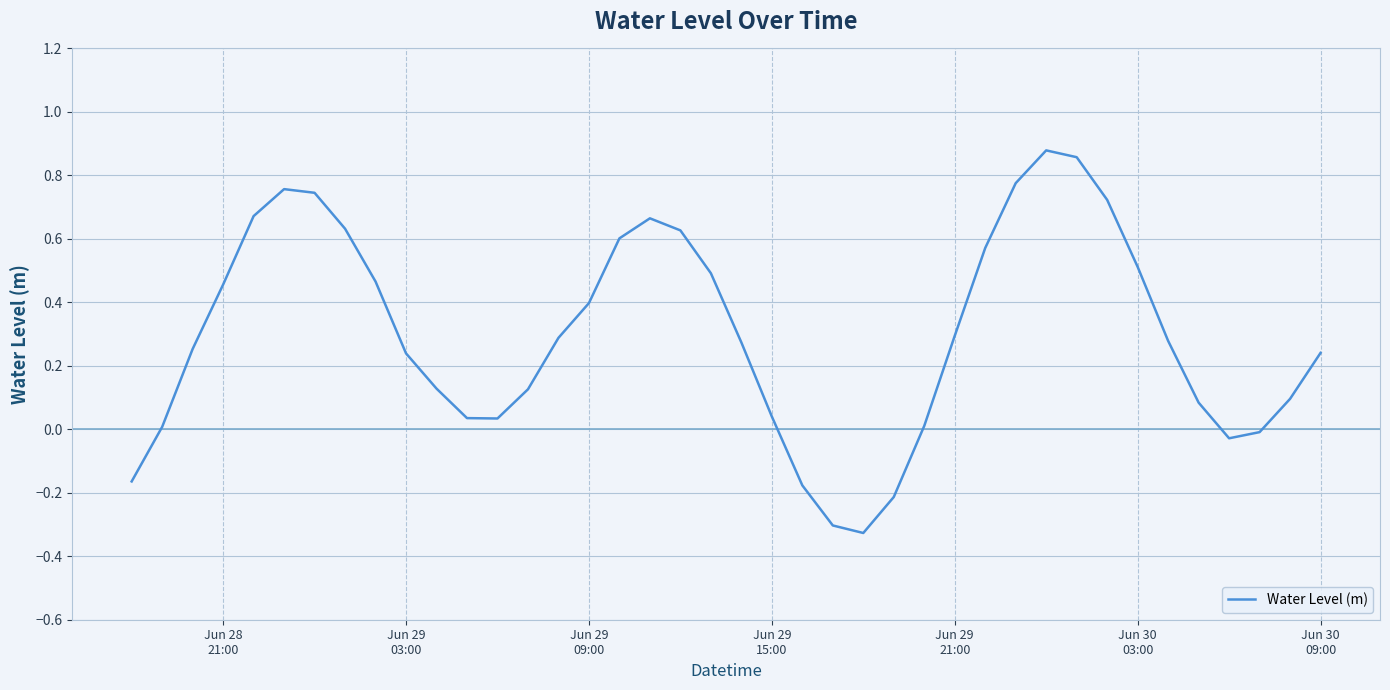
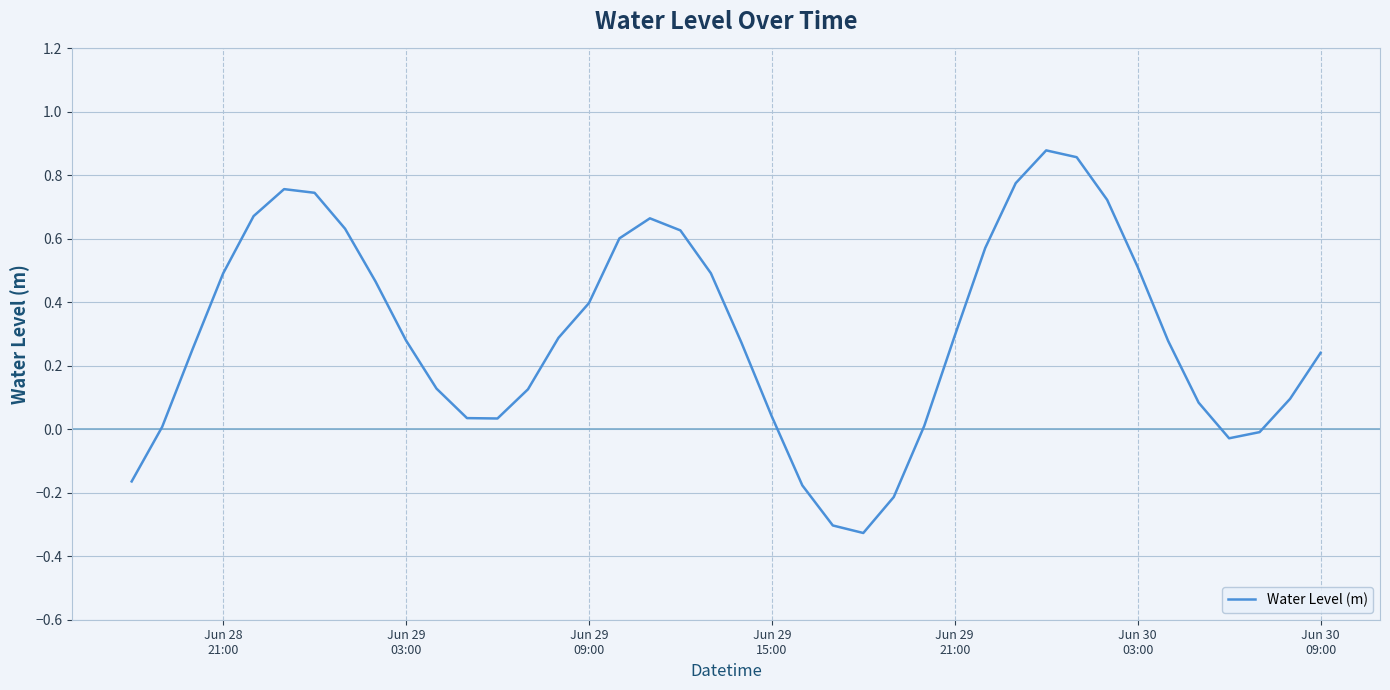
Jun 28 21:00: 0.46 -> 0.49
Jun 29 03:00: 0.24 -> 0.28
